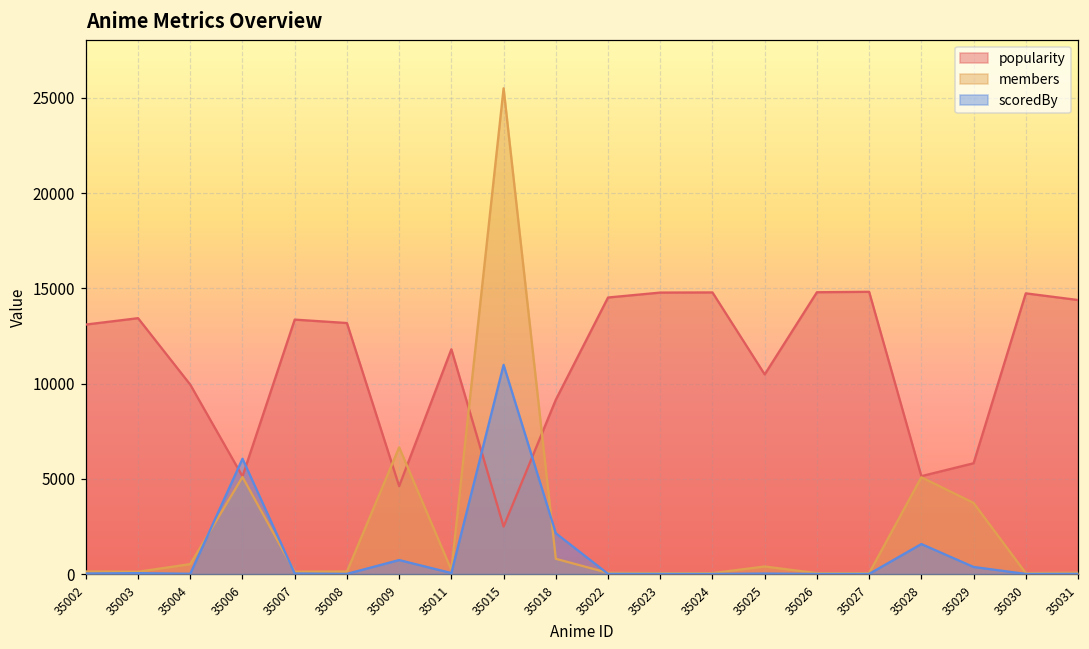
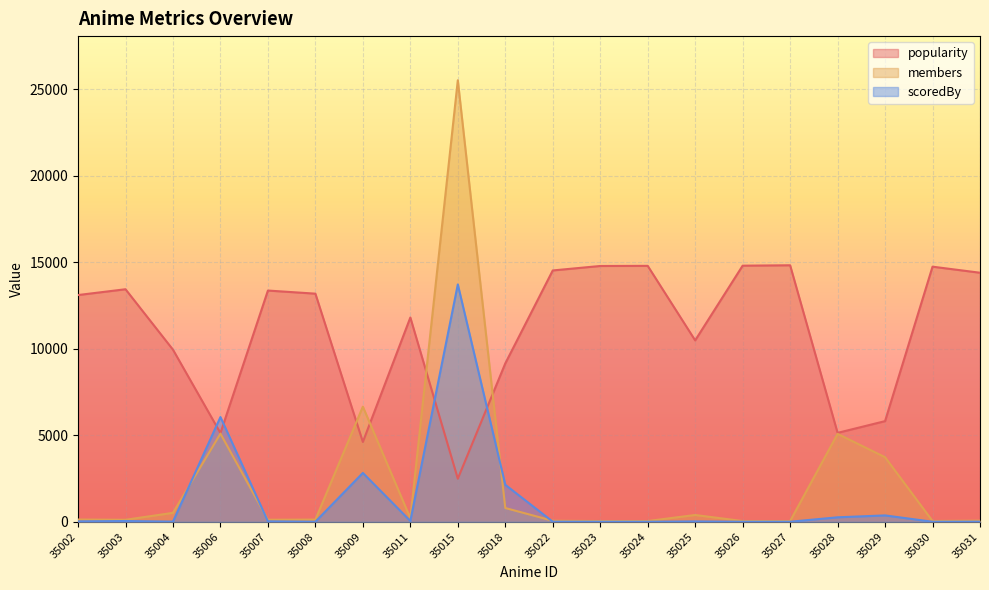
scoredBy, 35009: 700 -> 2800
scoredBy, 35015: 11000 -> 13700
scoredBy, 35028: 1600 -> 300
